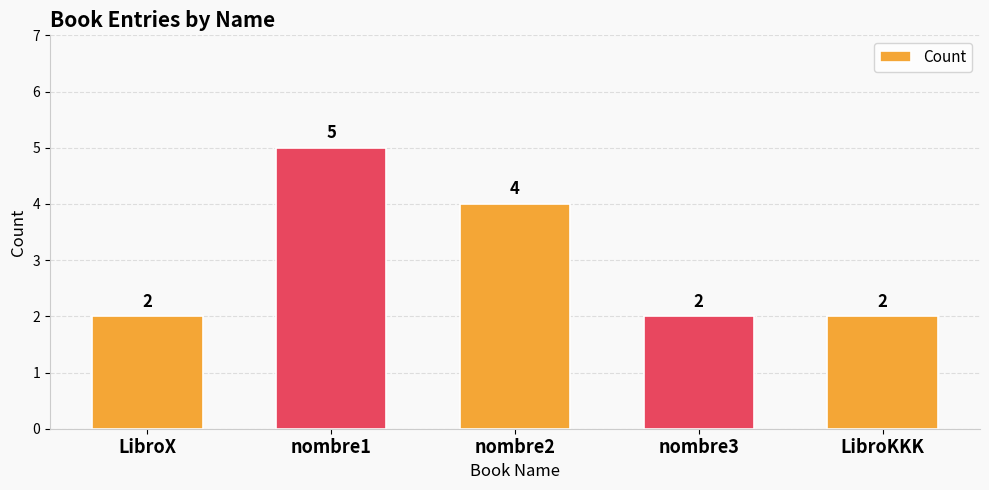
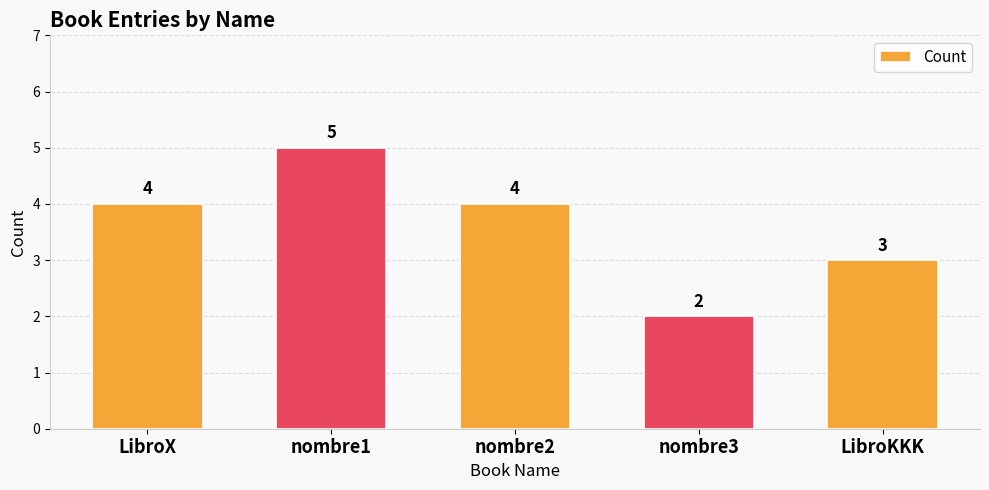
LibroX: 2 -> 4
LibroKKK: 2 -> 3
